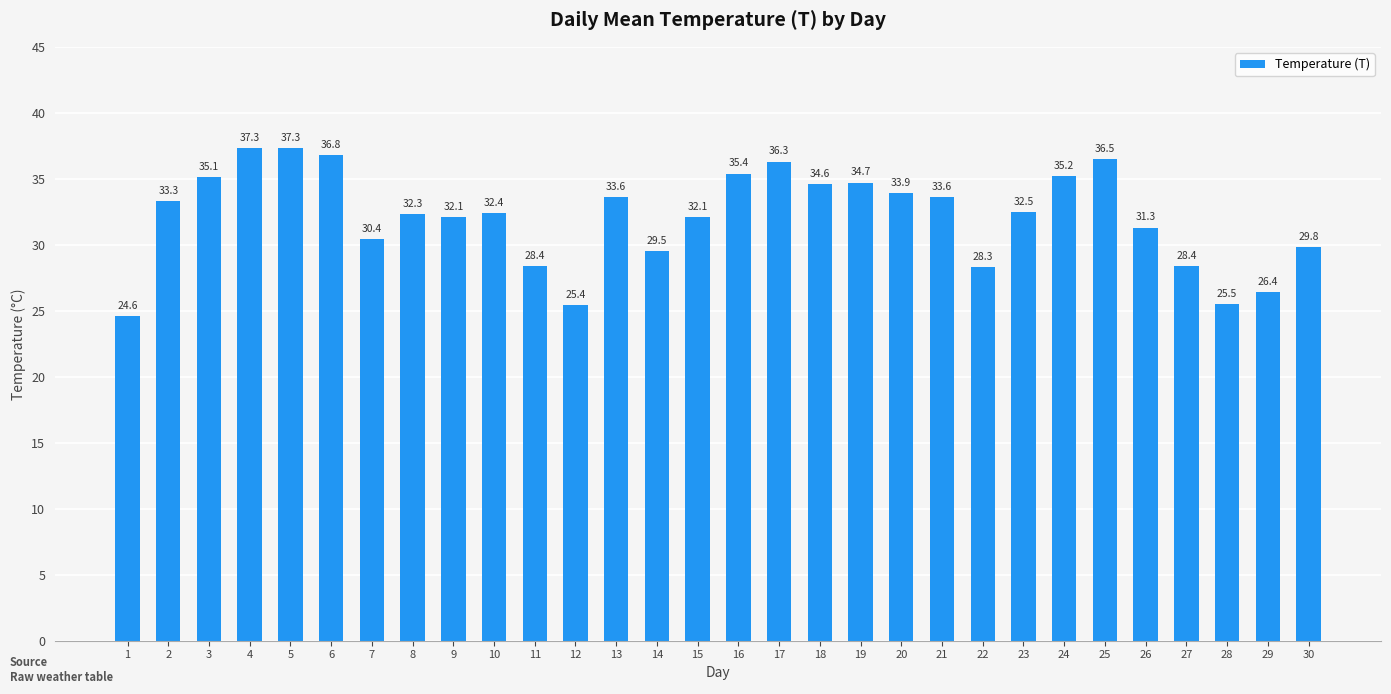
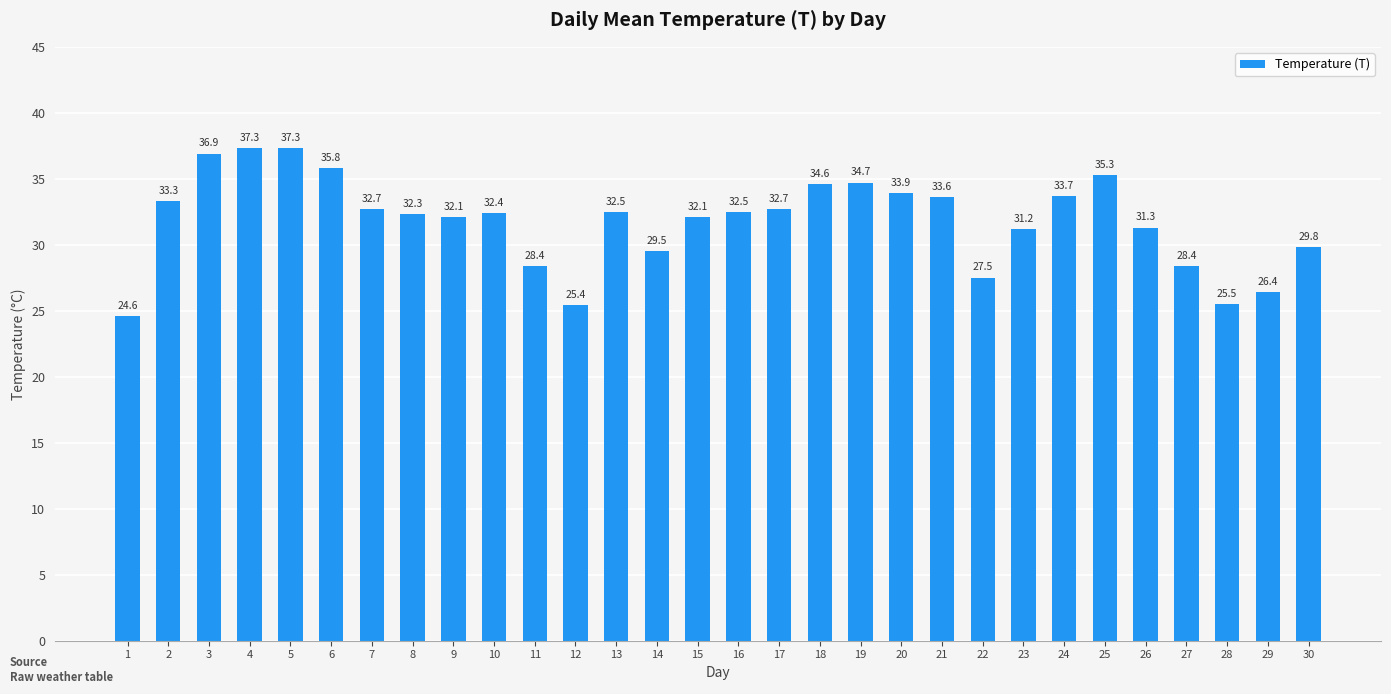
3: 35.1 -> 36.9
6: 36.8 -> 35.8
7: 30.4 -> 32.7
13: 33.6 -> 32.5
16: 35.4 -> 32.5
17: 36.3 -> 32.7
22: 28.3 -> 27.5
23: 32.5 -> 31.2
24: 35.2 -> 33.7
25: 36.5 -> 35.3
